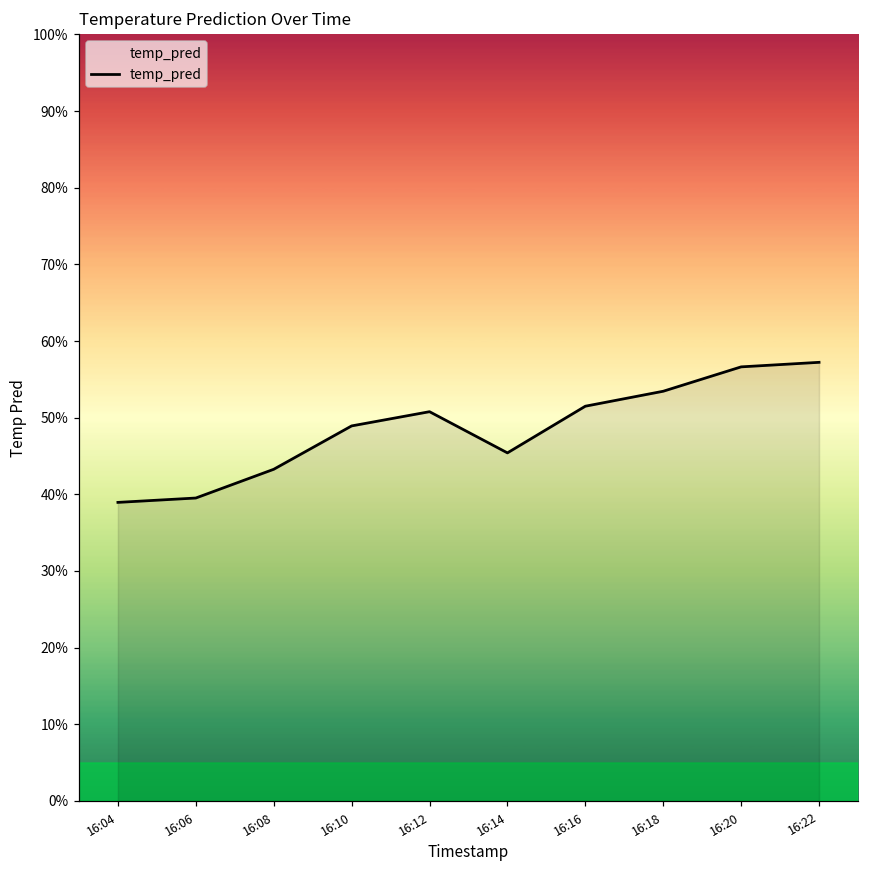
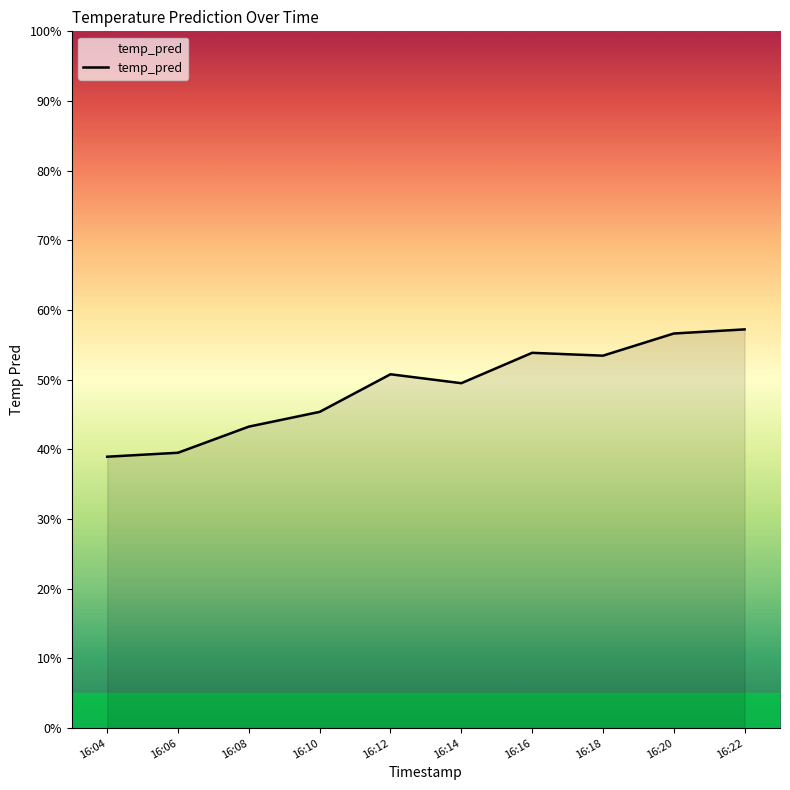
16:10: 49% -> 45%
16:14: 45% -> 49%
16:16: 51% -> 54%
